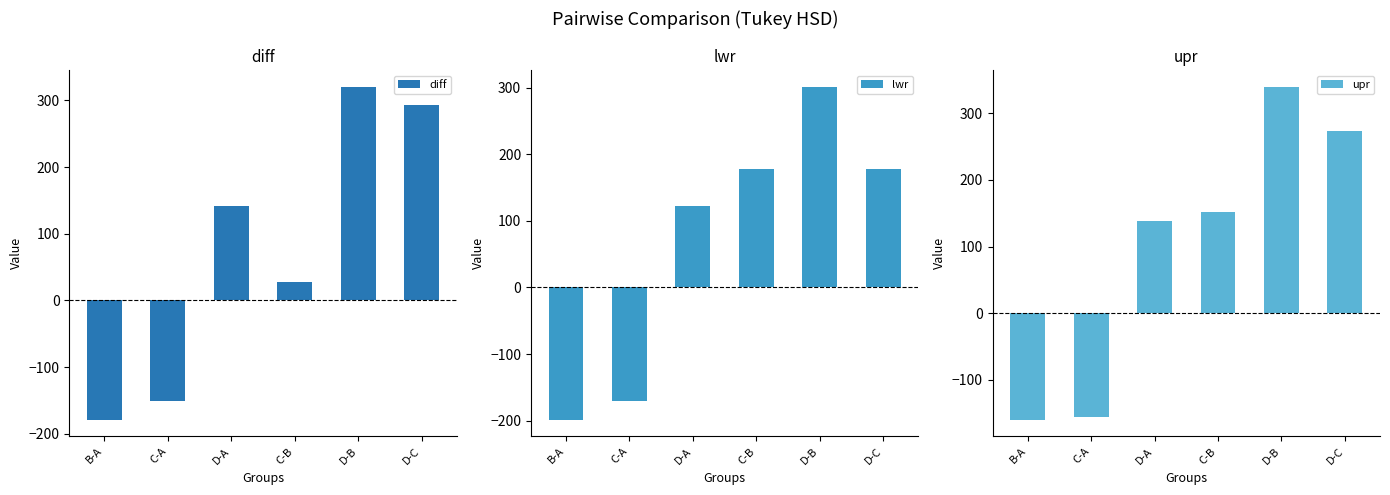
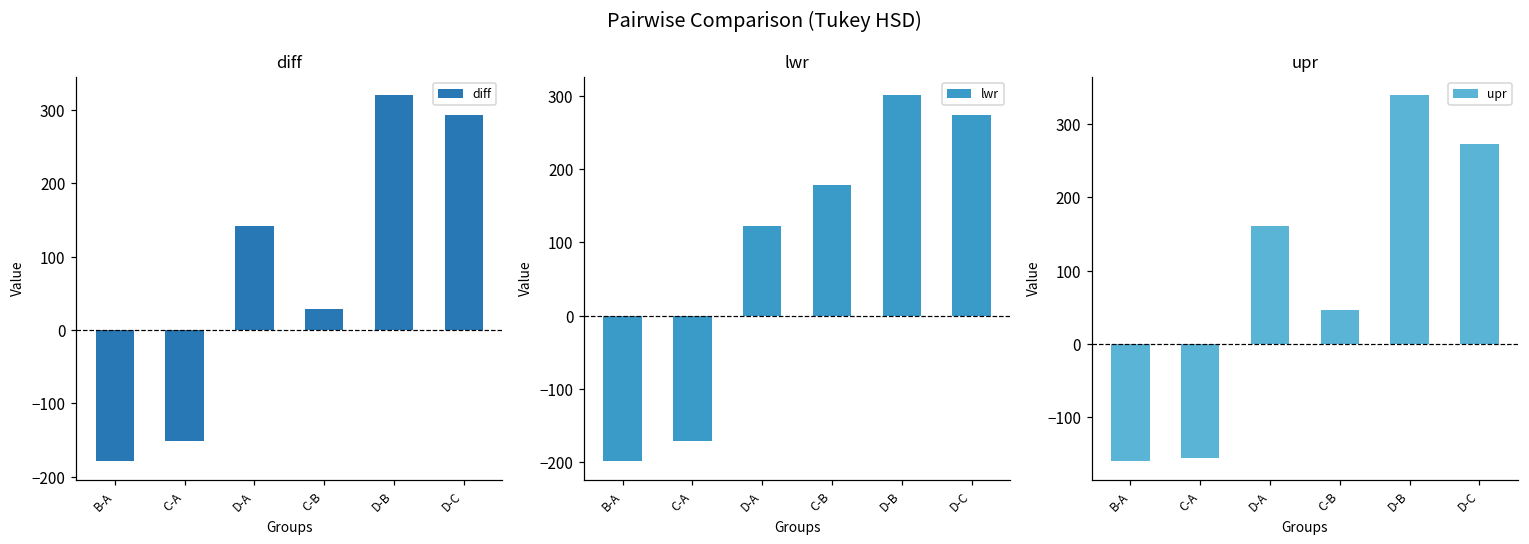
lwr, D-C: 180 -> 270
upr, D-A: 140 -> 160
upr, C-B: 150 -> 50
